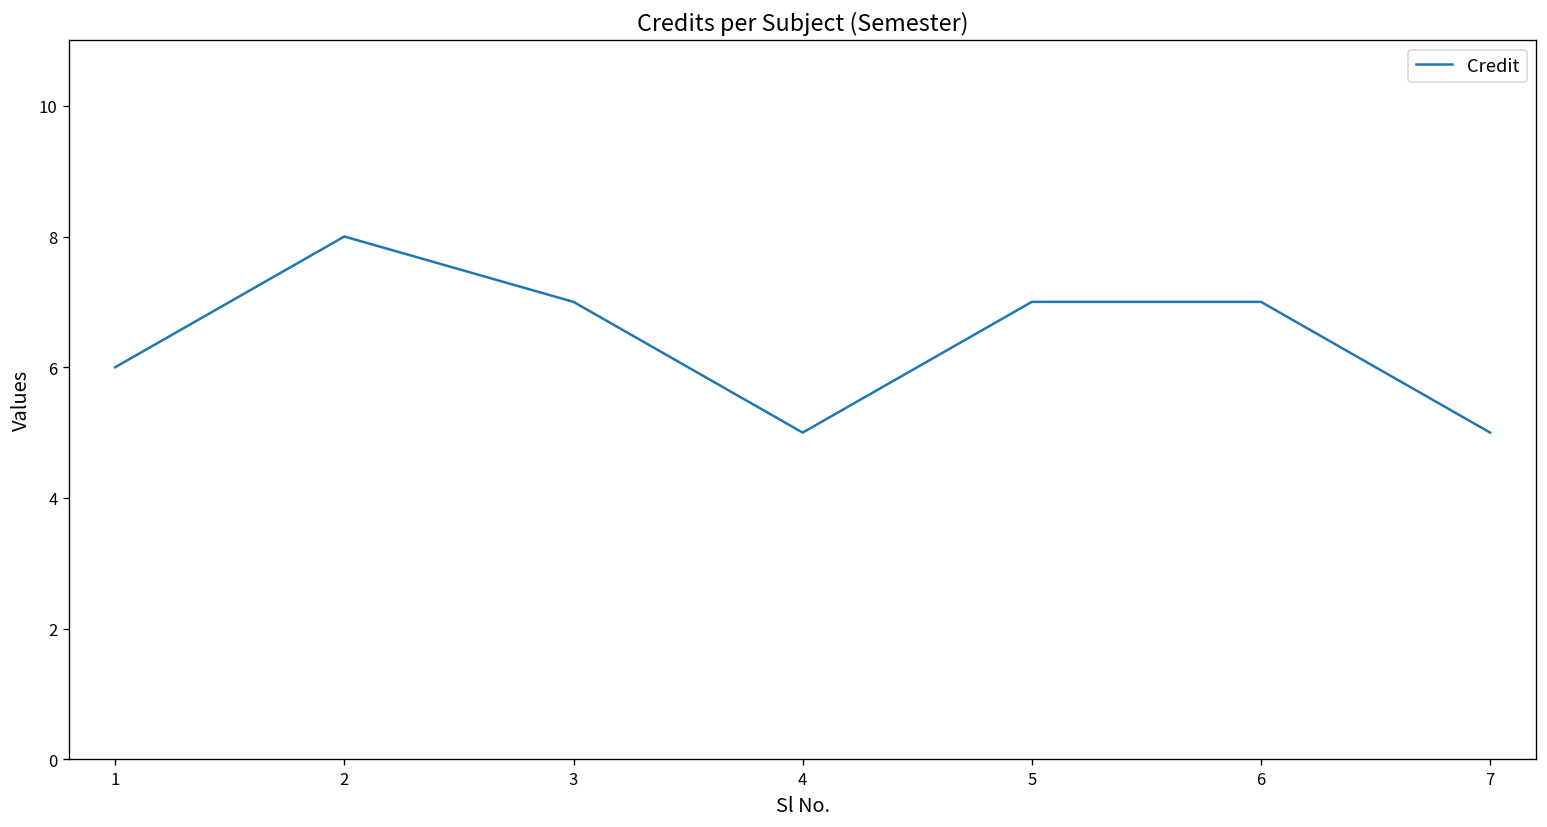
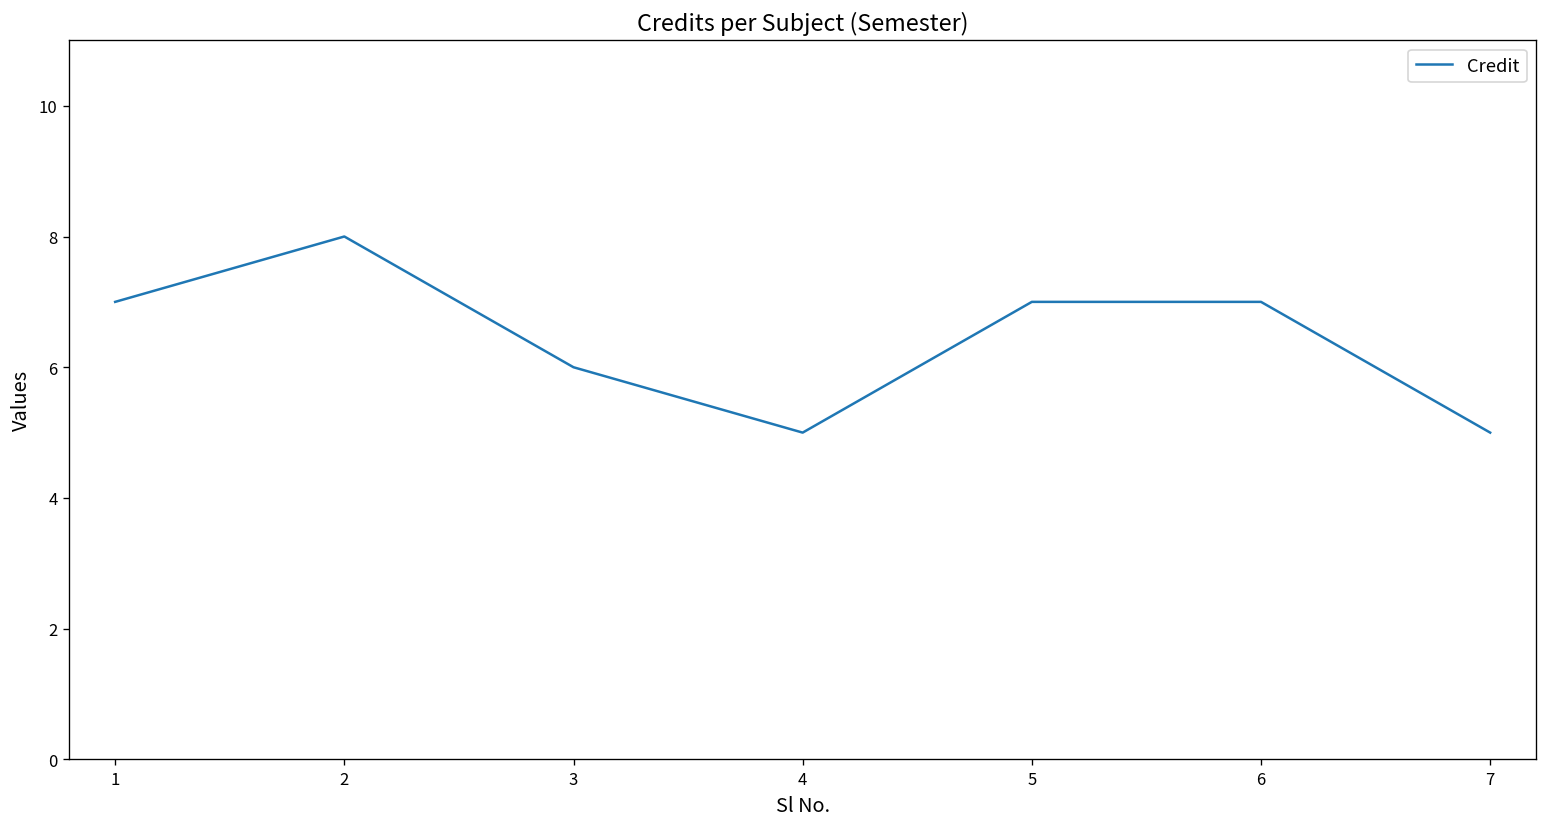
1: 6 -> 7
3: 7 -> 6
